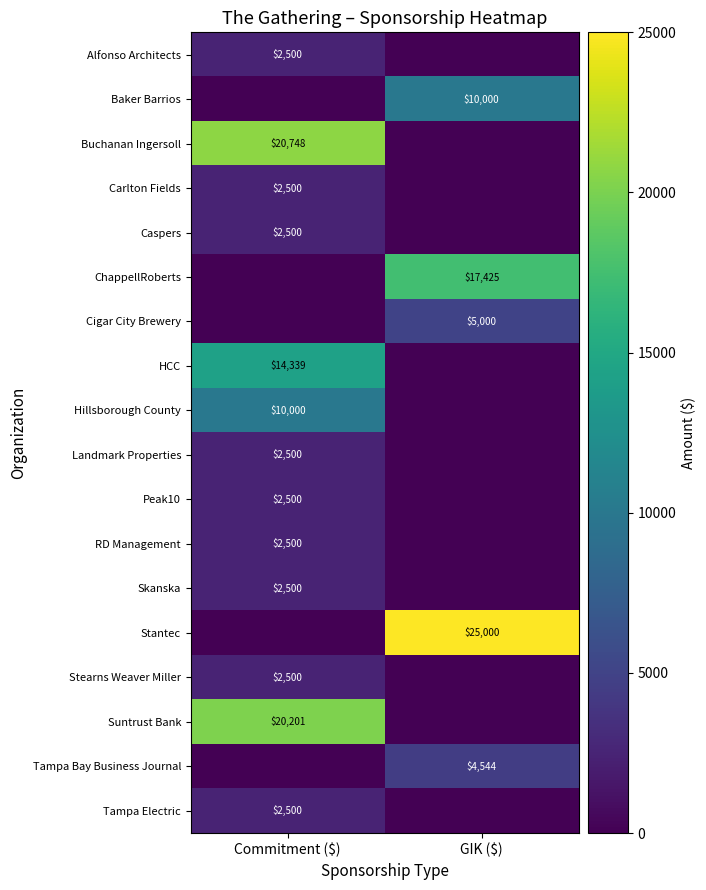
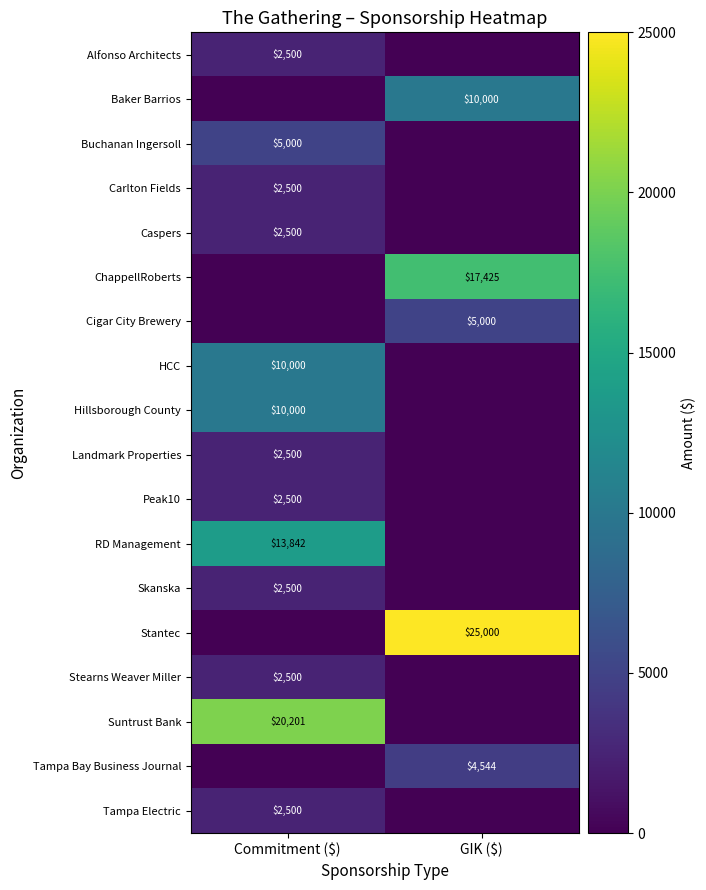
Buchanan Ingersoll, Commitment ($): $20,748 -> $5,000
HCC, Commitment ($): $14,339 -> $10,000
RD Management, Commitment ($): $2,500 -> $13,842
